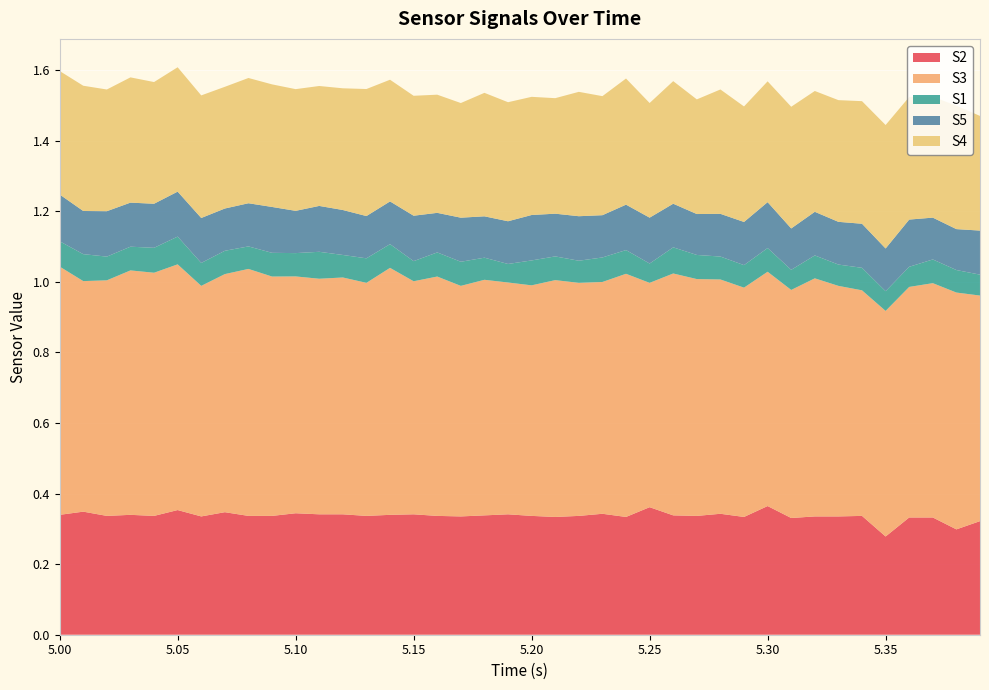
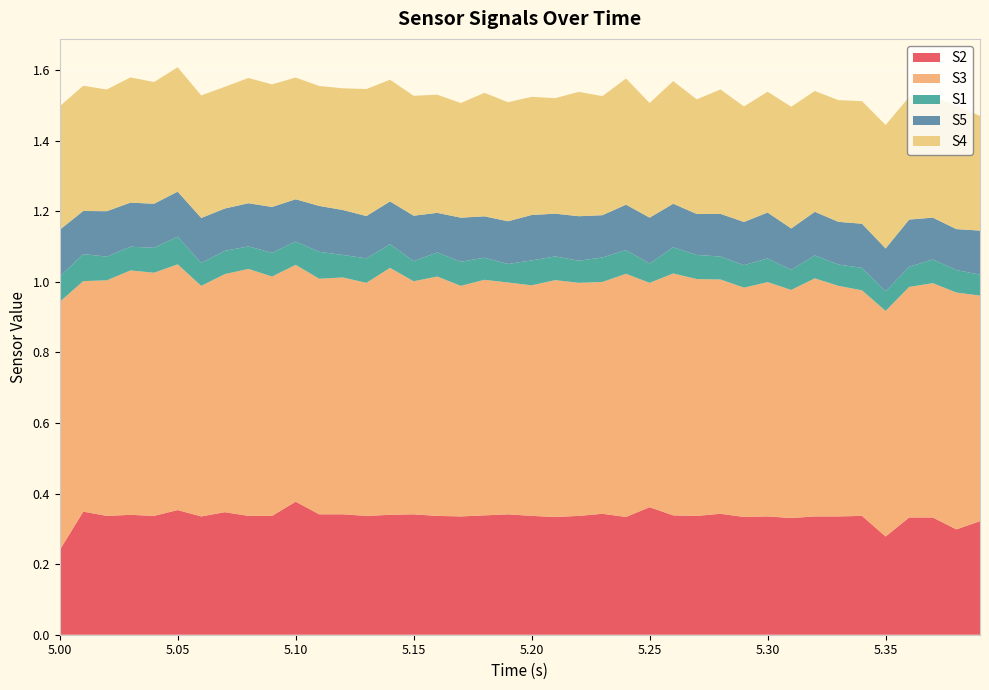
S2, 5.00: 0.34 -> 0.24
S2, 5.10: 0.34 -> 0.38
S2, 5.30: 0.36 -> 0.34
